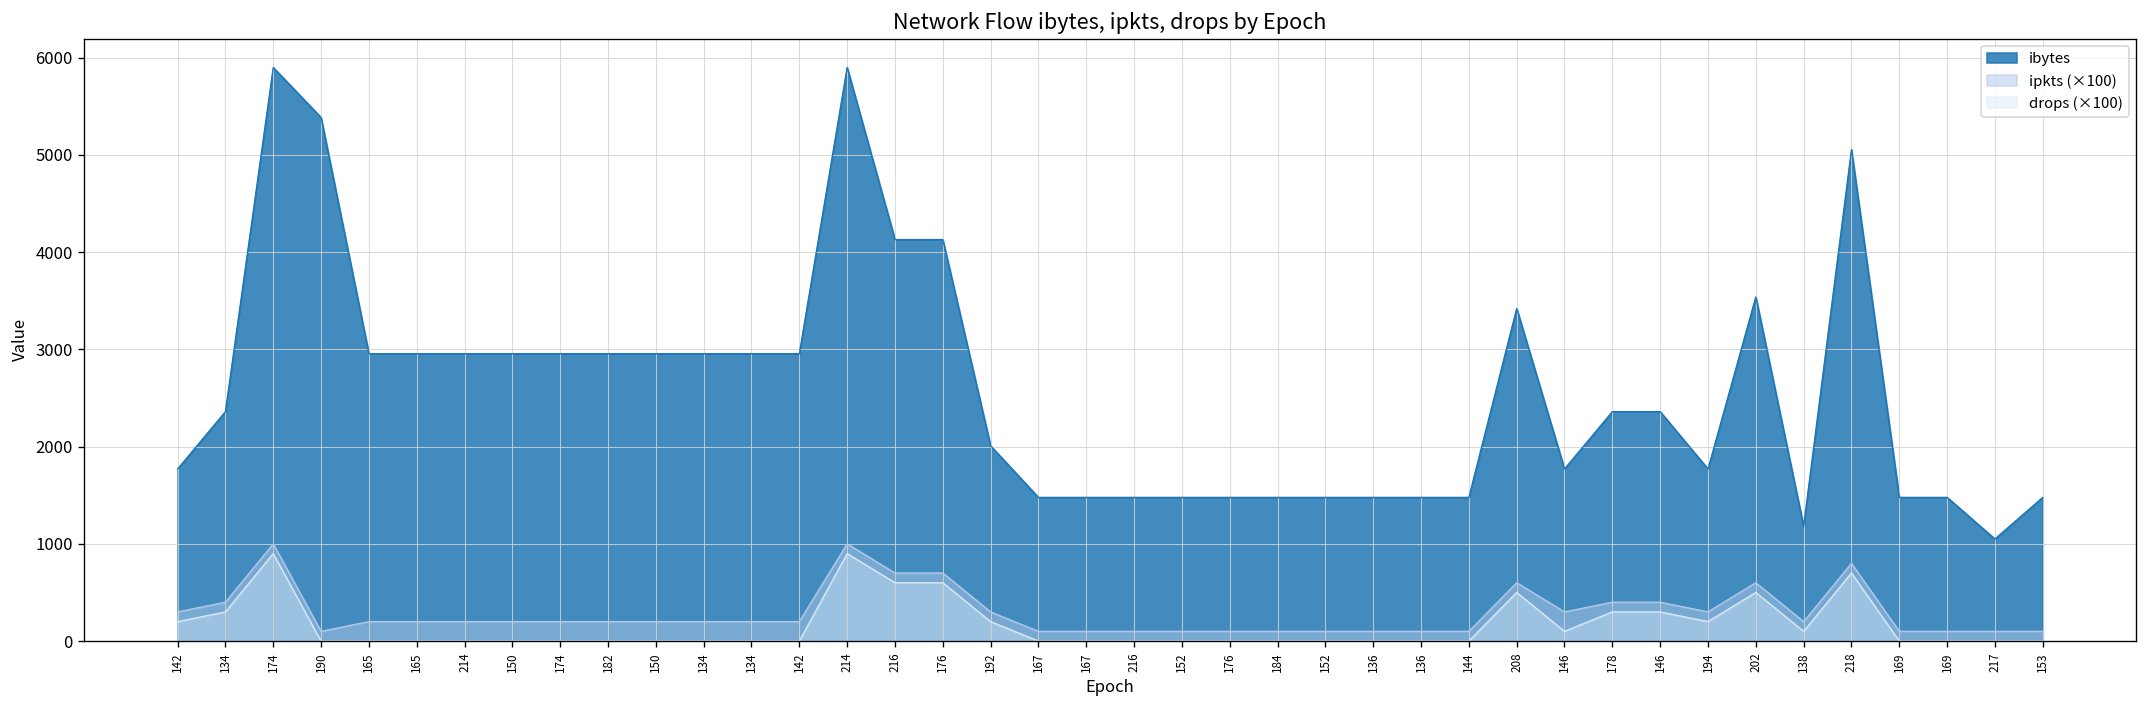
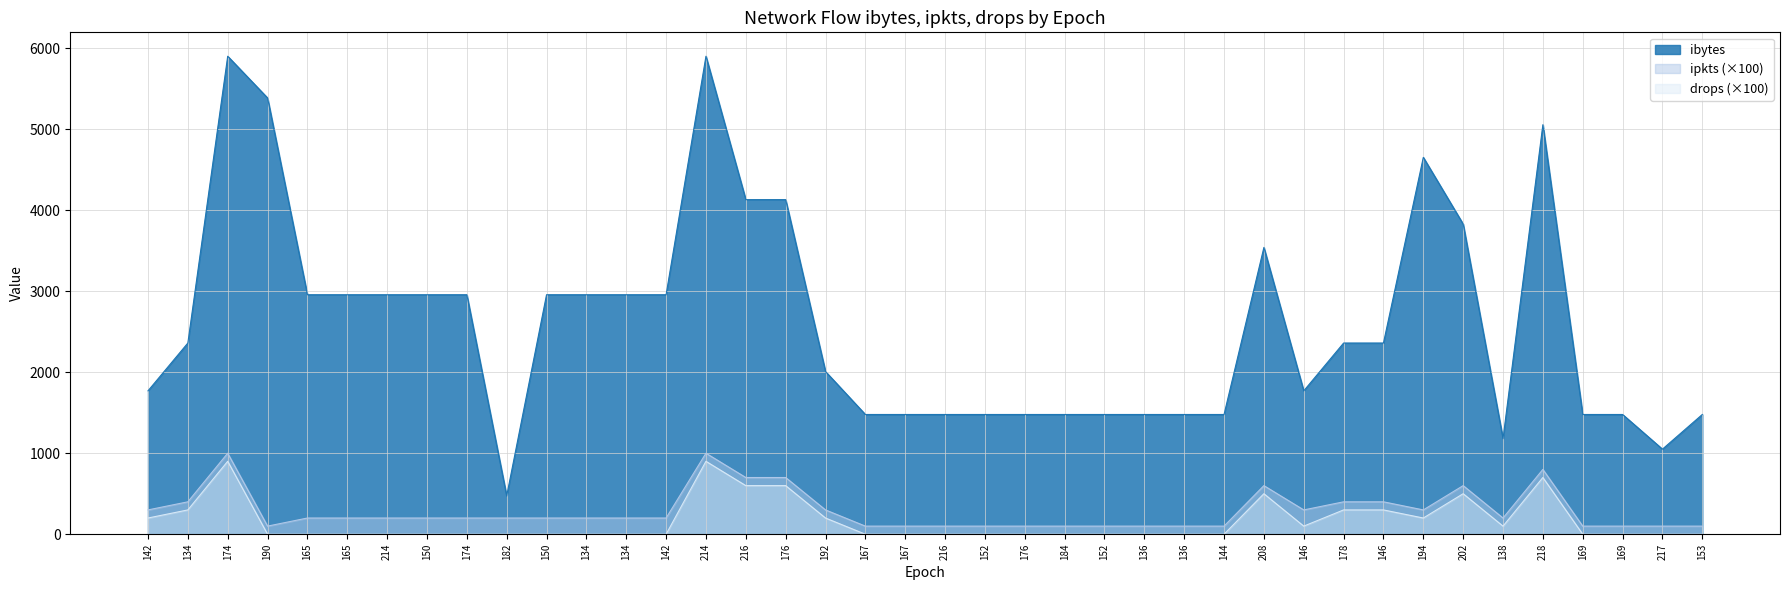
ibytes, 182: 3000 -> 500
ibytes, 208: 3400 -> 3500
ibytes, 194: 1800 -> 4700
ibytes, 202: 3500 -> 3800
